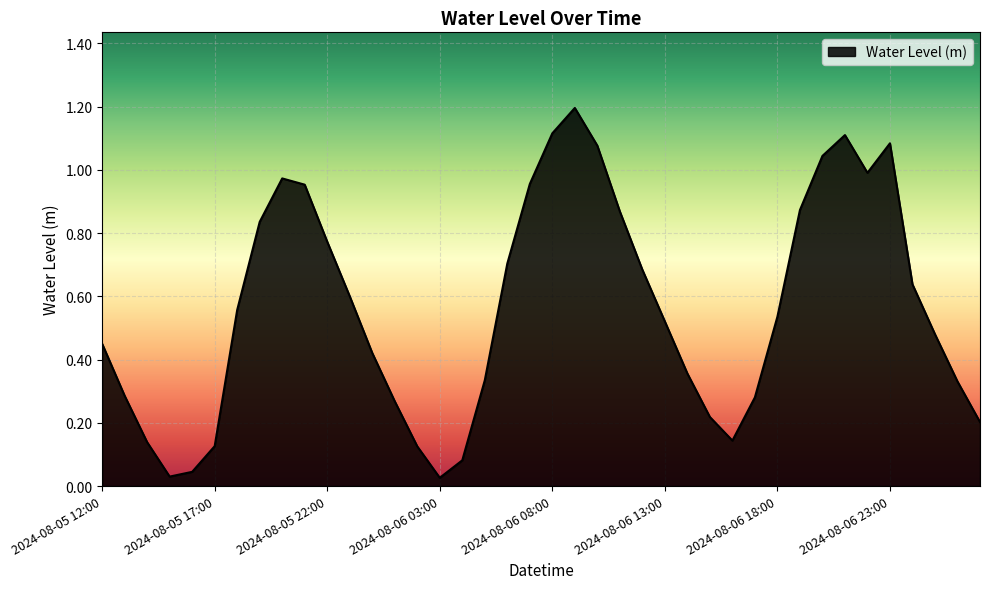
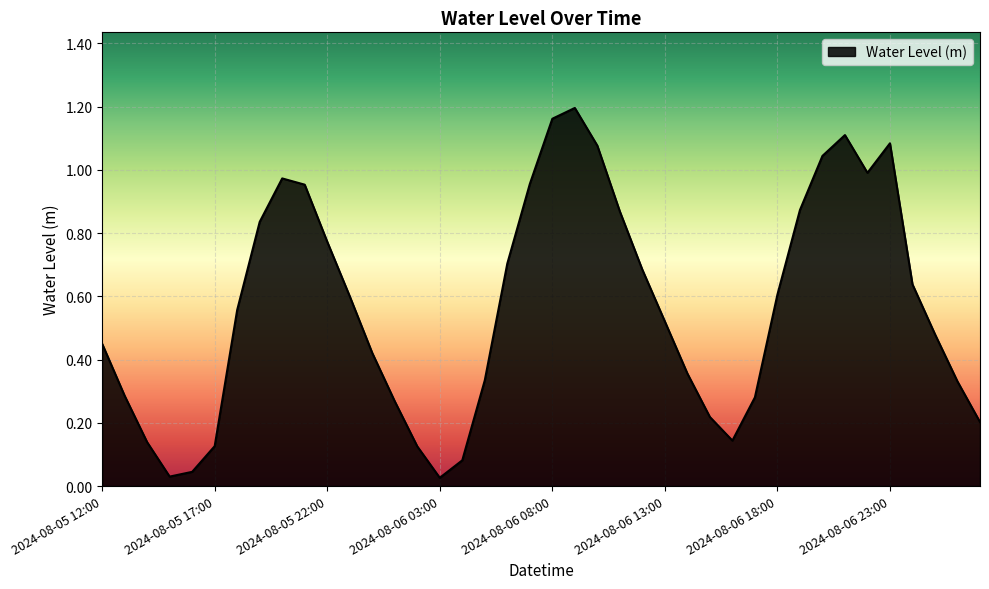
2024-08-06 08:00: 1.12 -> 1.16
2024-08-06 18:00: 0.54 -> 0.61
